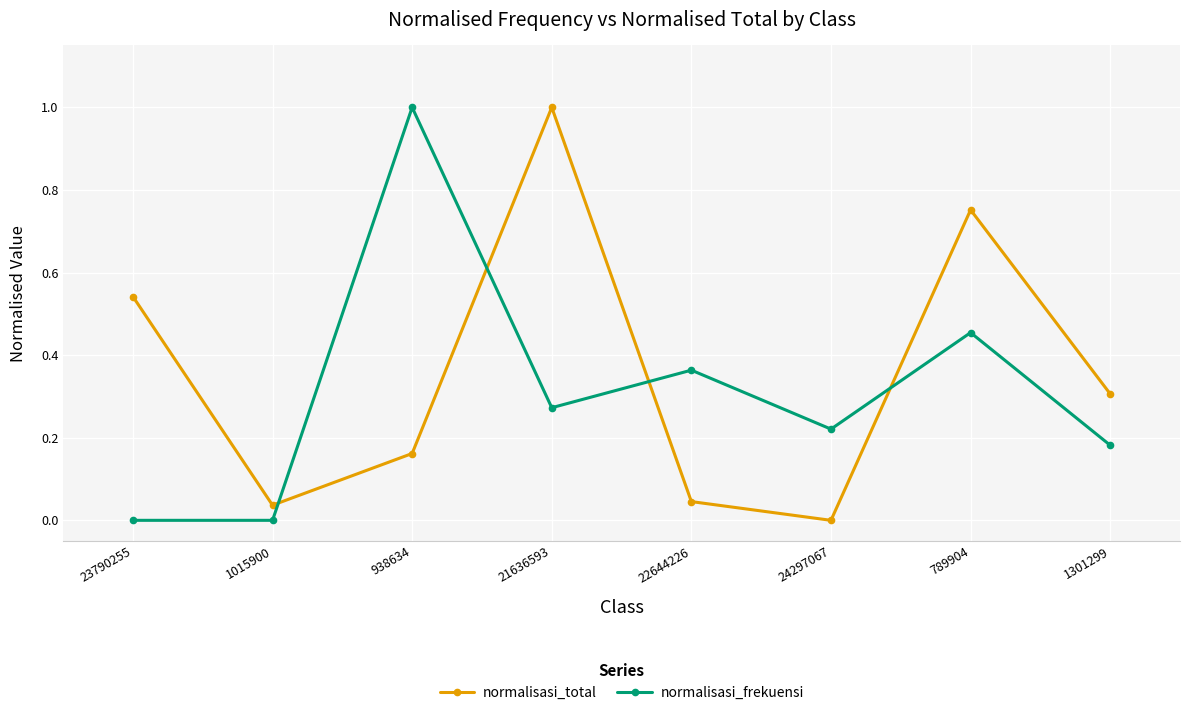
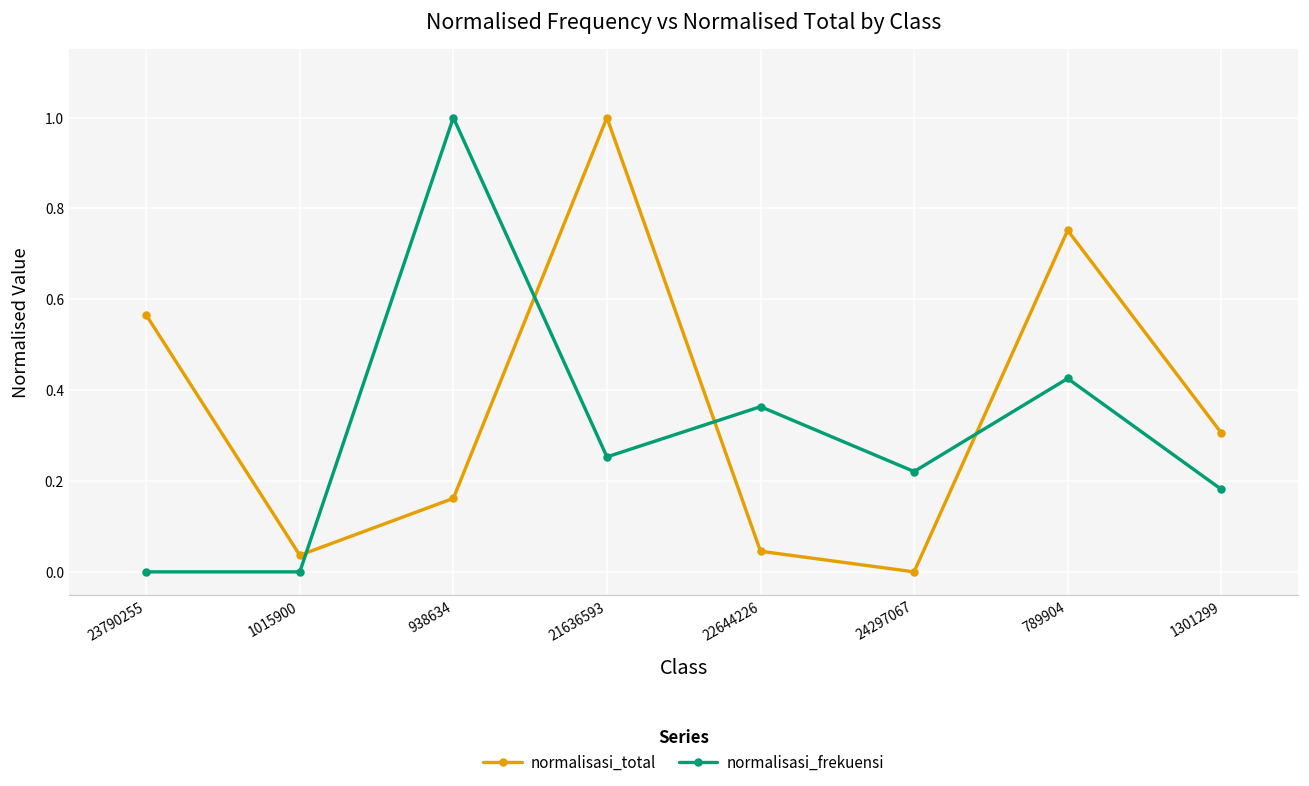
normalisasi_total, 23790255: 0.54 -> 0.57
normalisasi_frekuensi, 21636593: 0.27 -> 0.25
normalisasi_frekuensi, 789904: 0.45 -> 0.43
